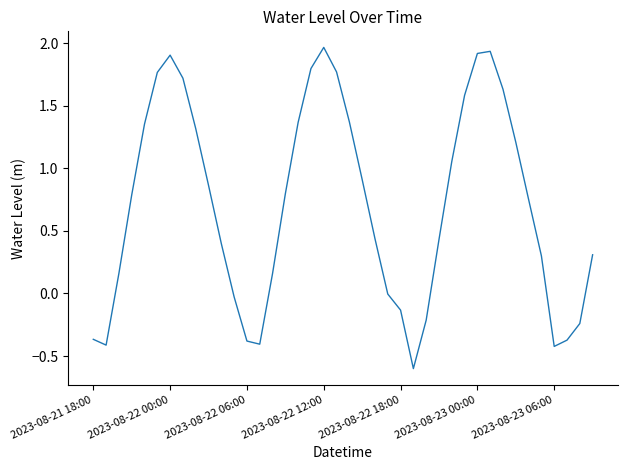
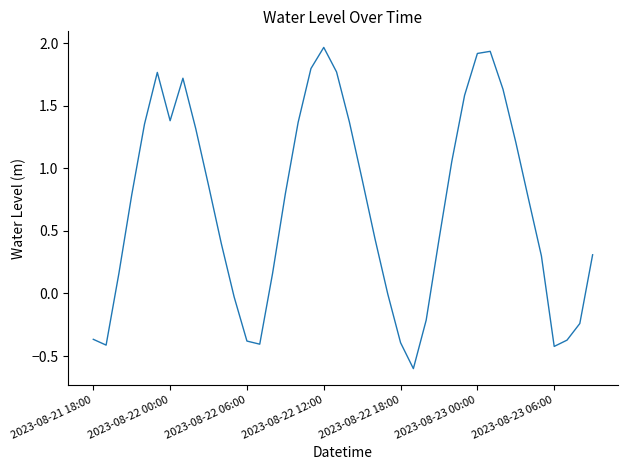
2023-08-22 00:00: 1.91 -> 1.38
2023-08-22 18:00: -0.13 -> -0.39
